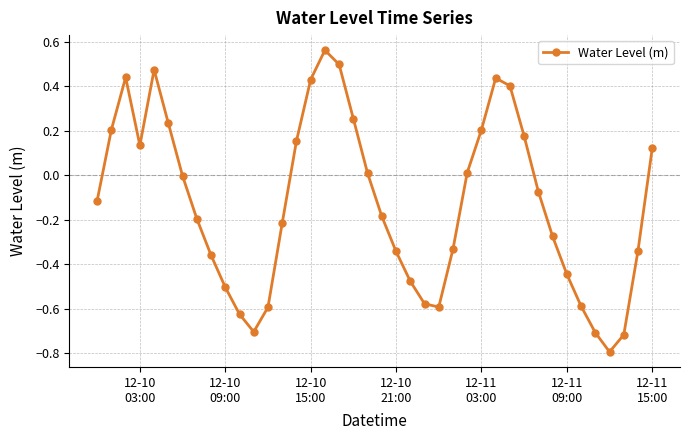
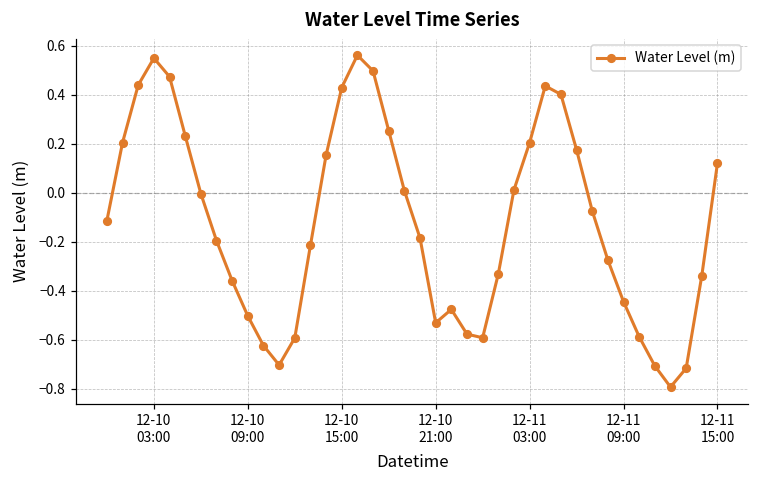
12-10 03:00: 0.13 -> 0.55
12-10 21:00: -0.34 -> -0.53
